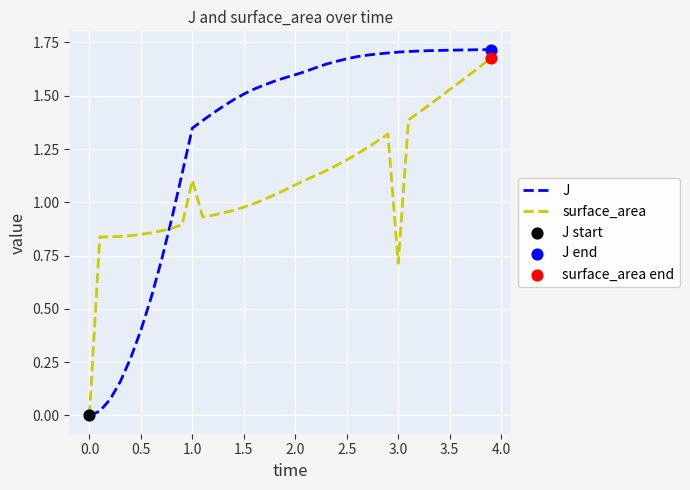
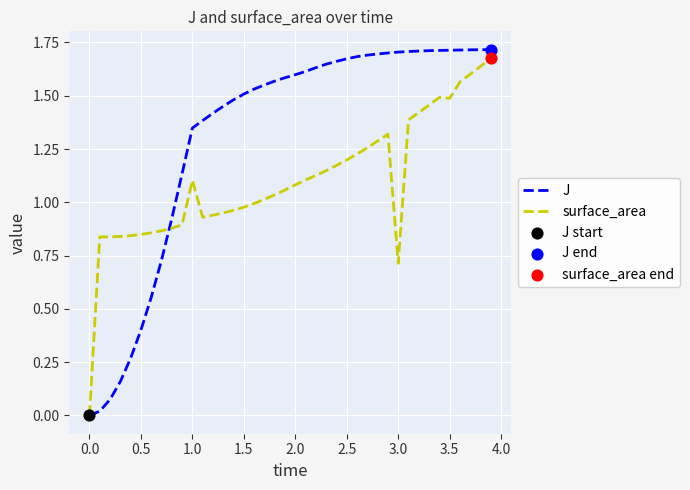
surface_area, 3.5: 1.53 -> 1.49
